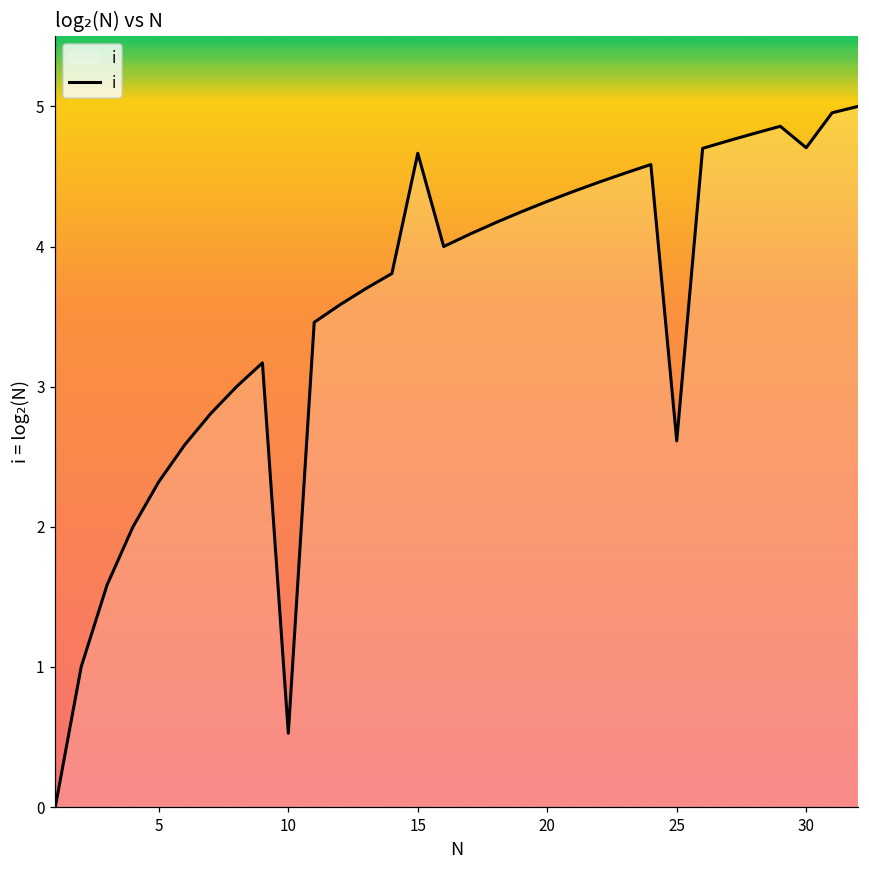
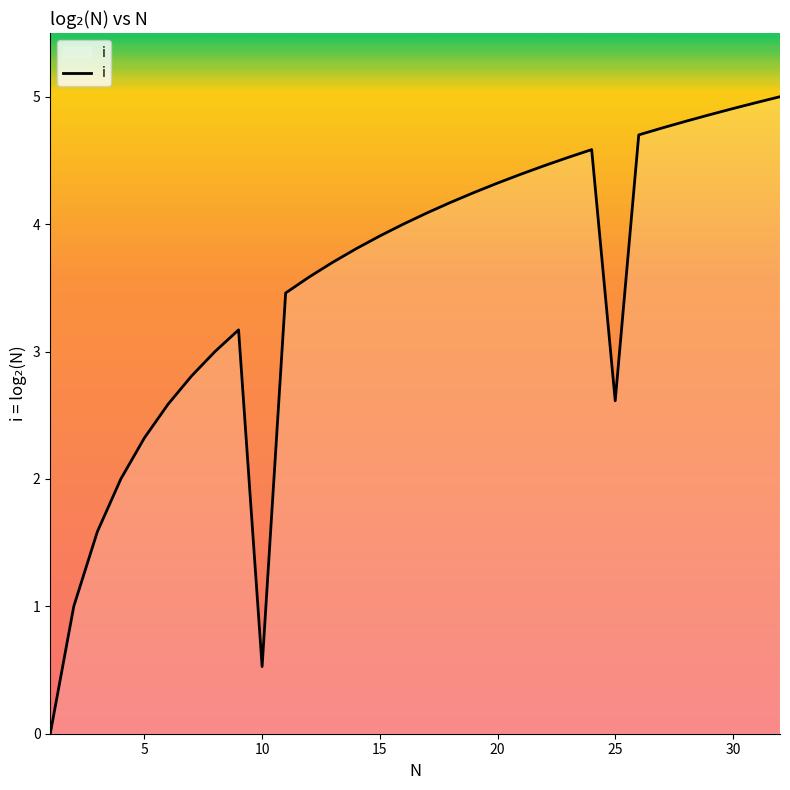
15: 4.67 -> 3.91
30: 4.71 -> 4.91
